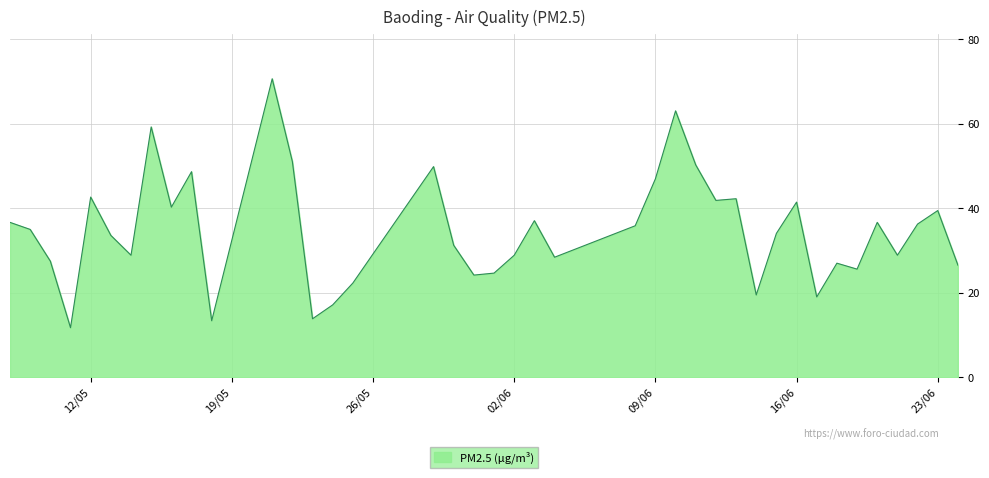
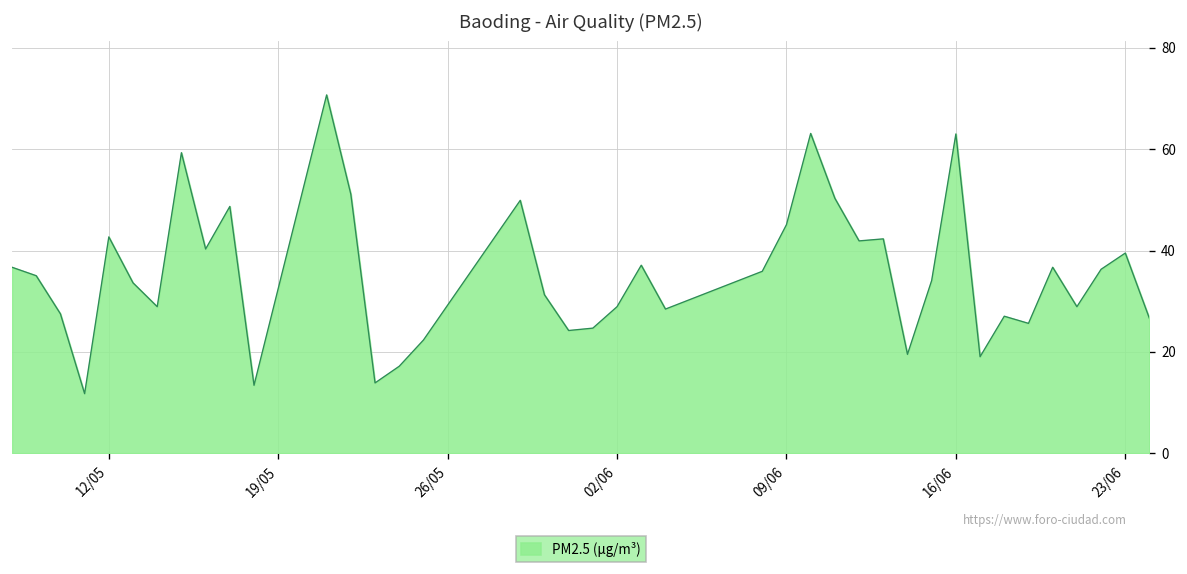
09/06: 47 -> 45
16/06: 42 -> 63
